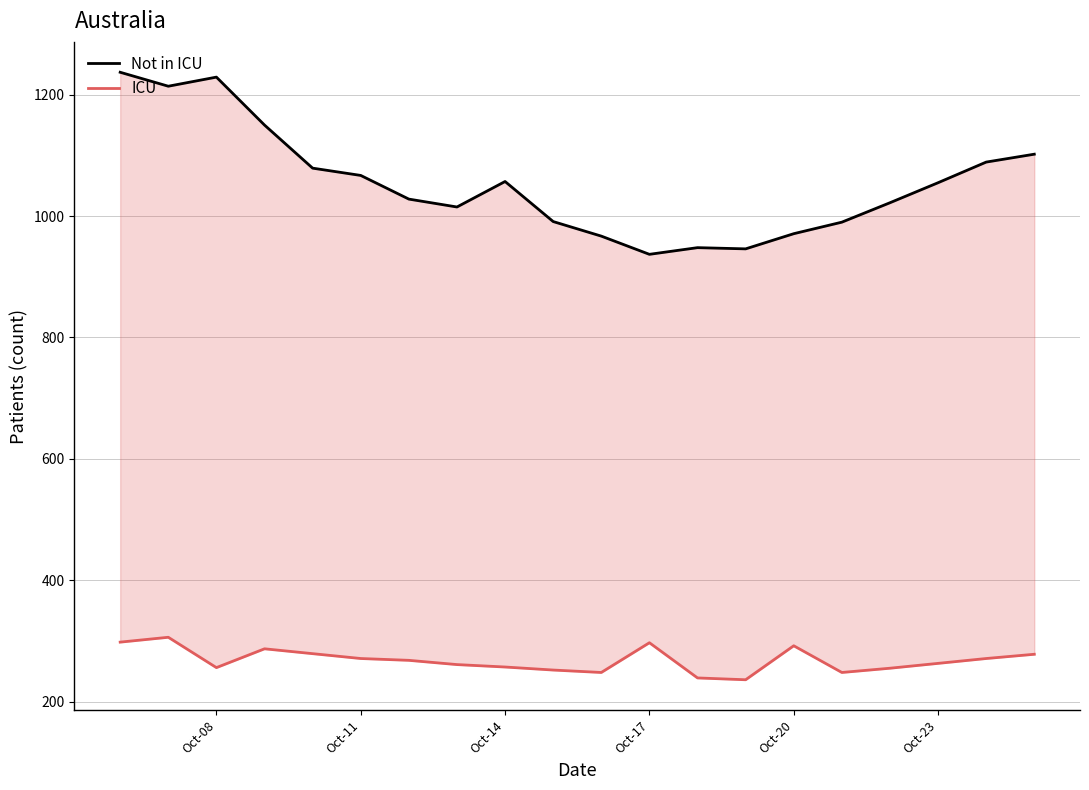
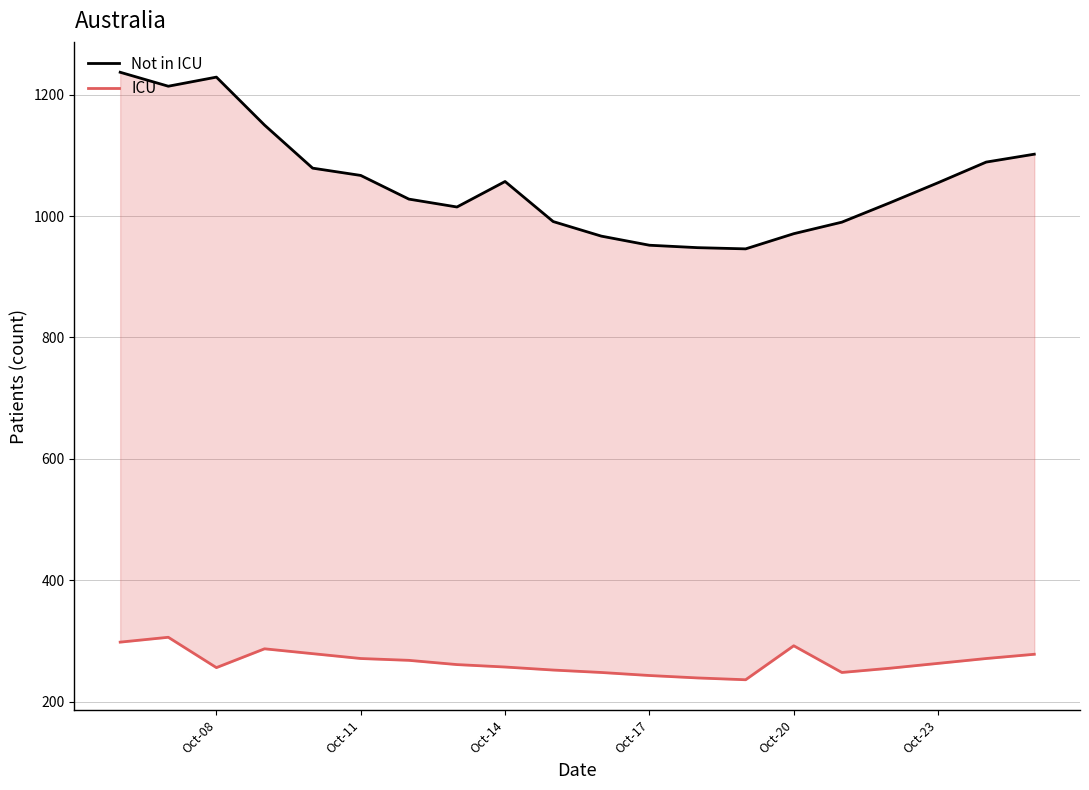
Not in ICU, Oct-17: 940 -> 950
ICU, Oct-17: 300 -> 240
